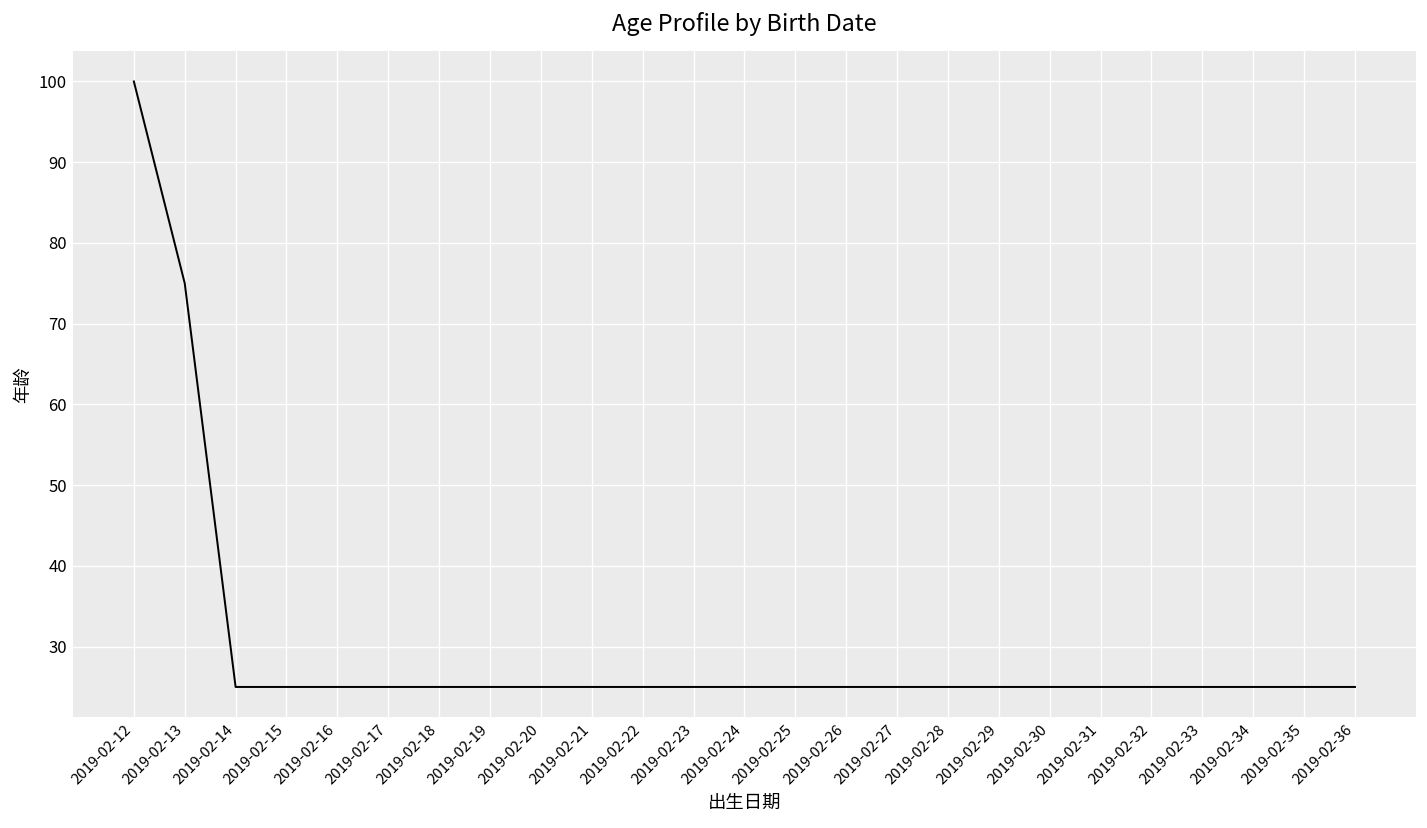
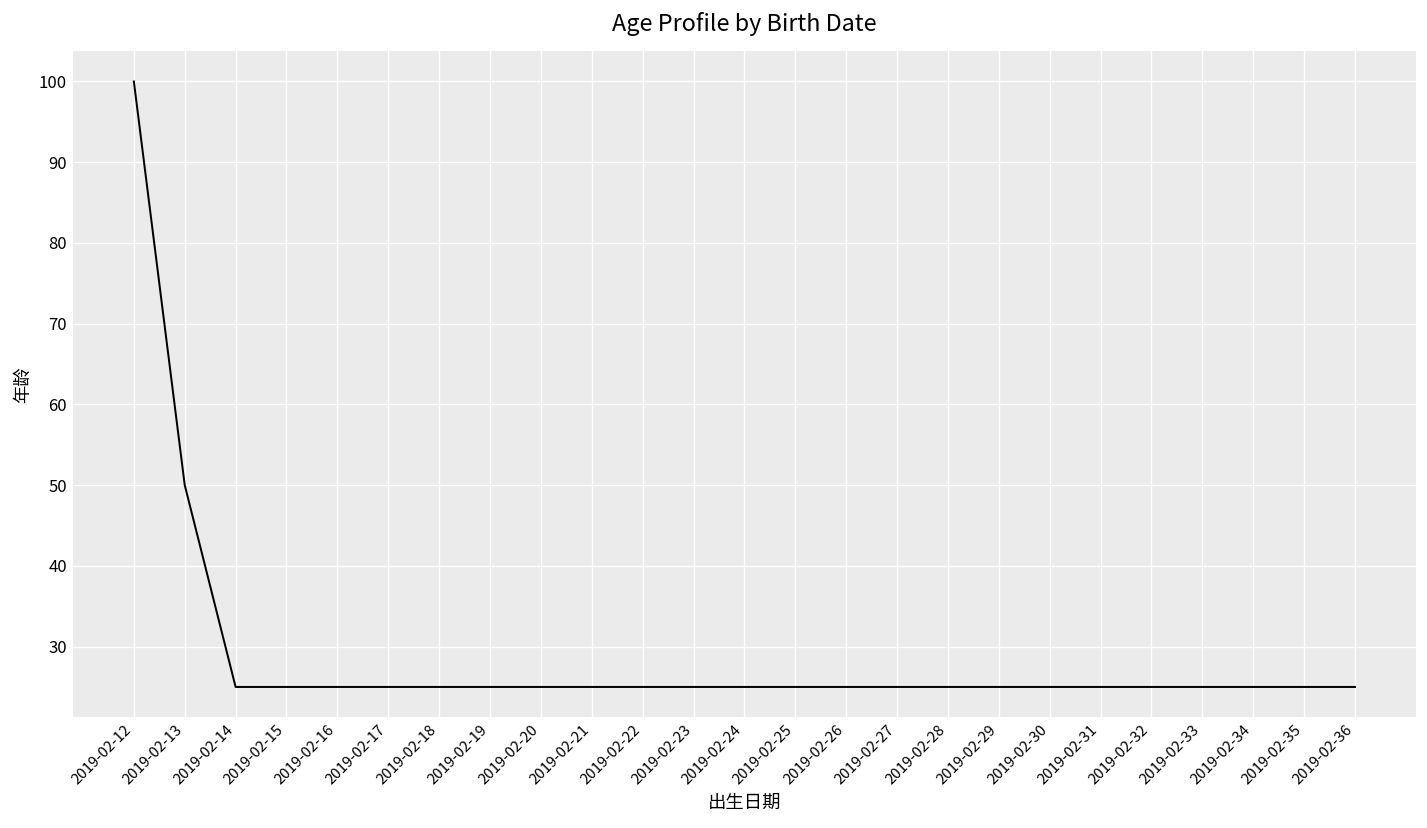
2019-02-13: 75 -> 50
